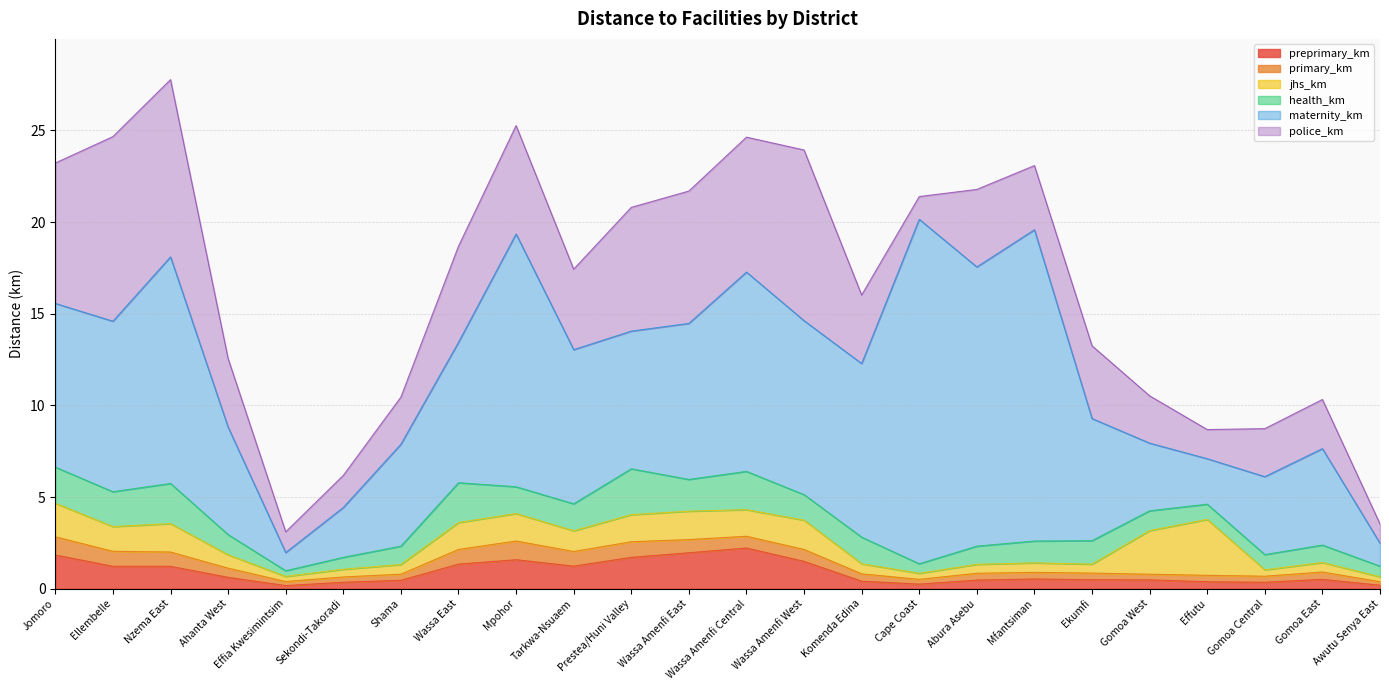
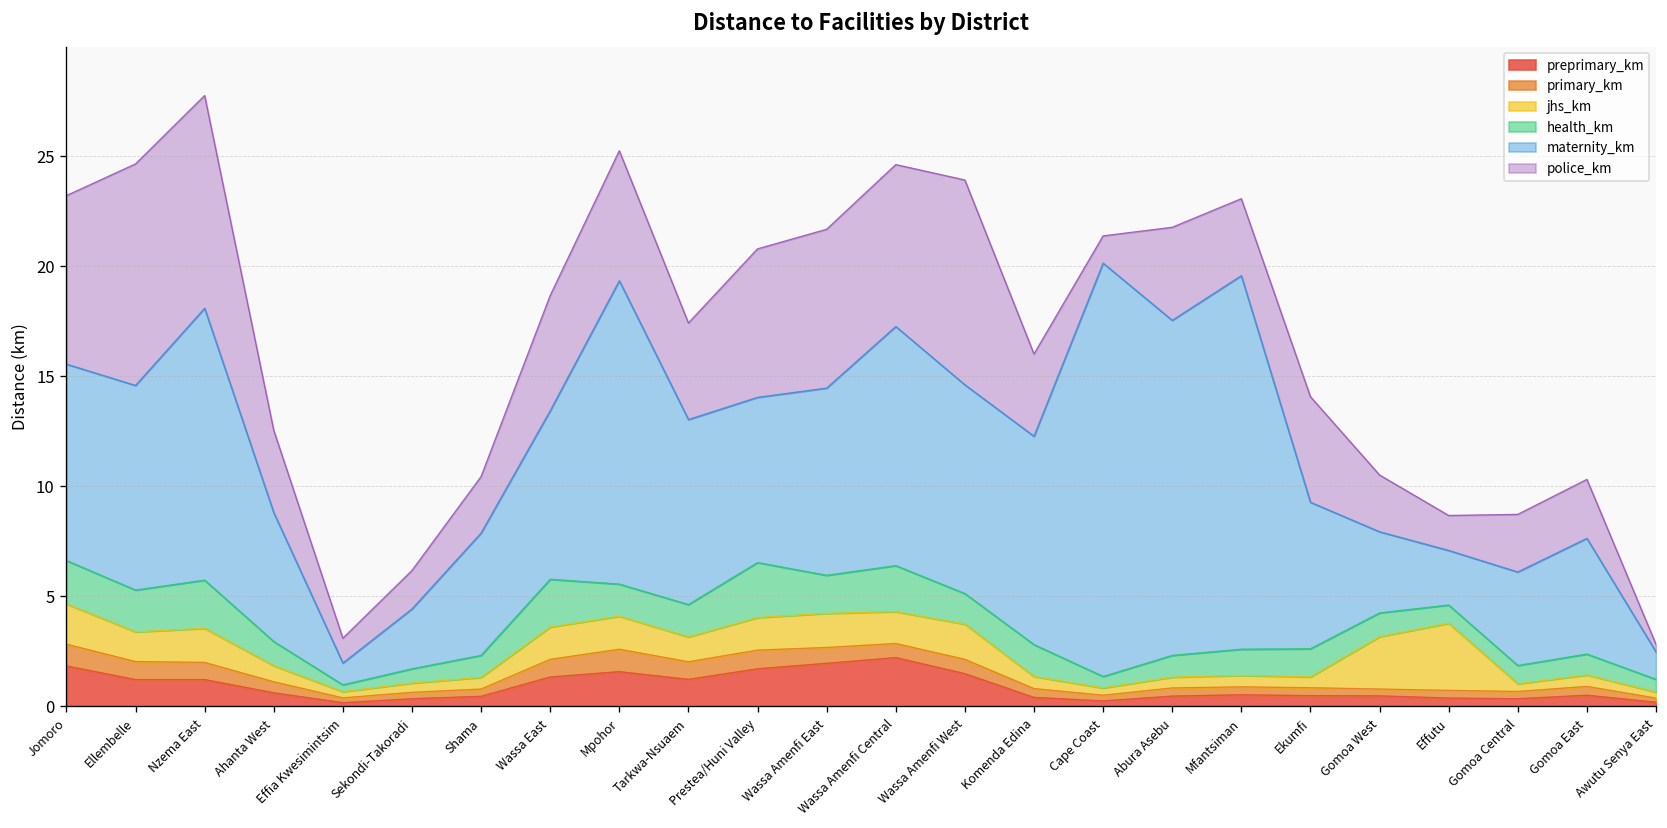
police_km, Ekumfi: 4.0 -> 4.8
police_km, Awutu Senya East: 1.1 -> 0.3
